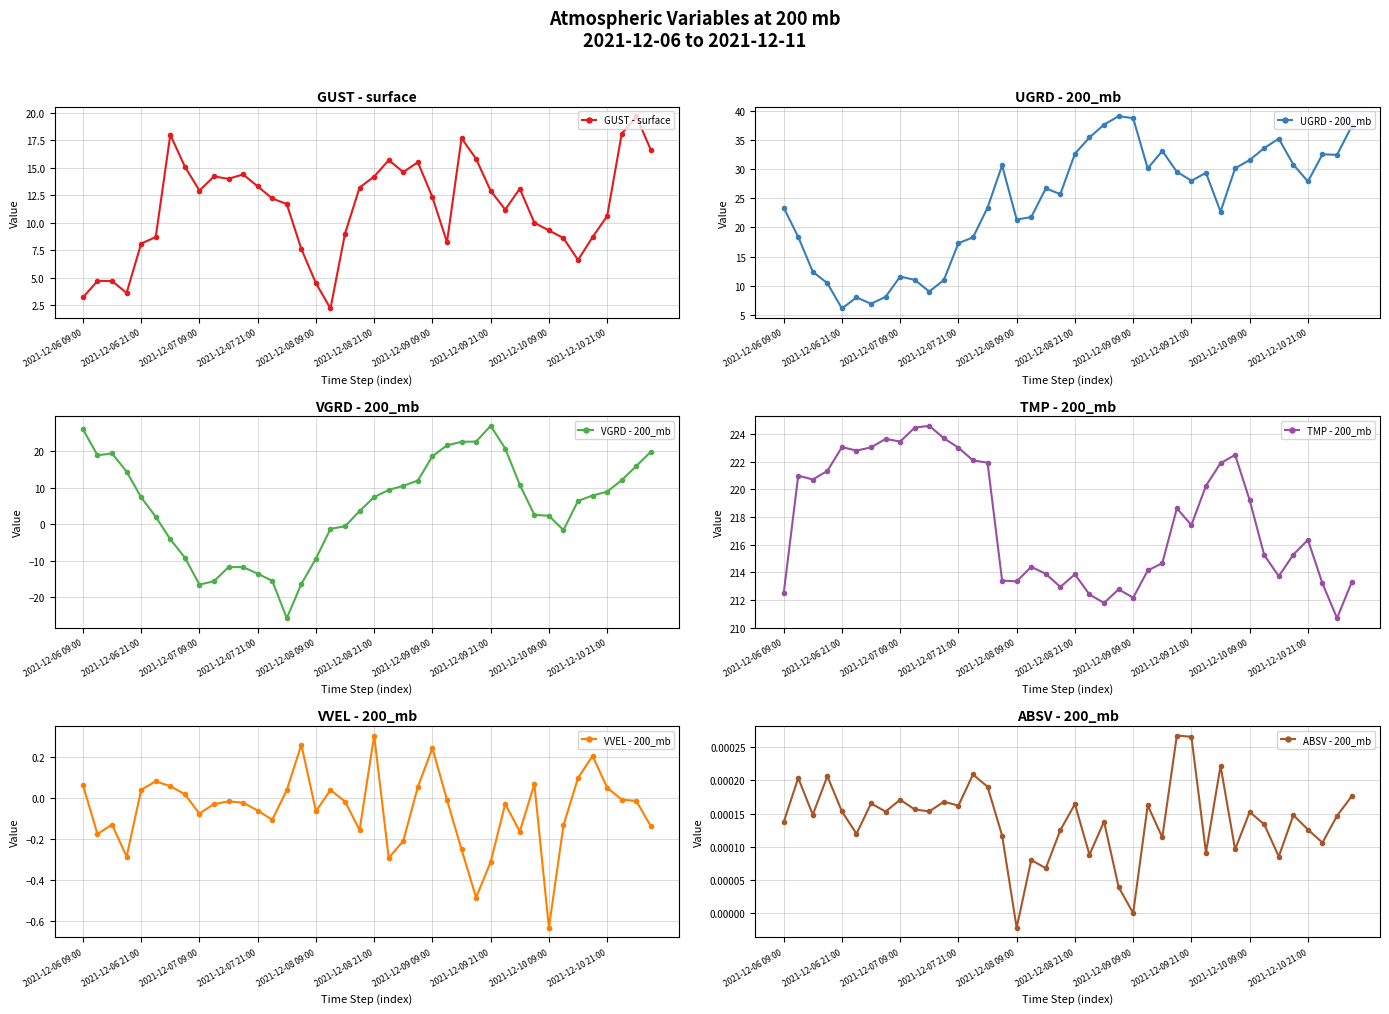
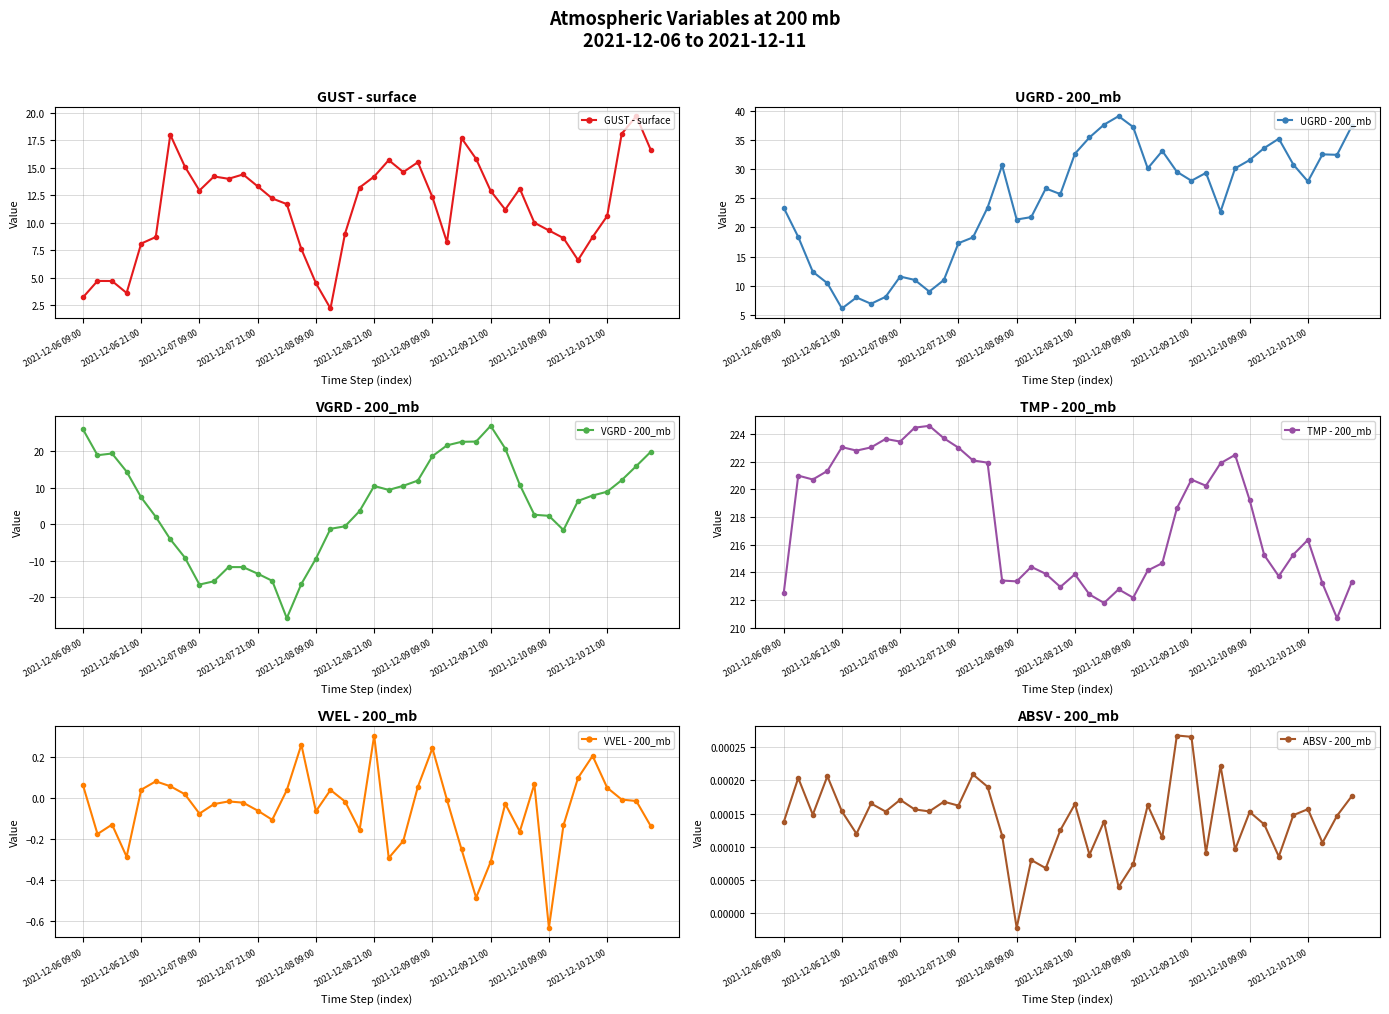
UGRD - 200_mb, 2021-12-09 09:00: 39 -> 37
VGRD - 200_mb, 2021-12-08 21:00: 7 -> 10
TMP - 200_mb, 2021-12-09 21:00: 217.4 -> 220.7
ABSV - 200_mb, 2021-12-09 09:00: 0.0000 -> 0.0001
ABSV - 200_mb, 2021-12-10 21:00: 0.00013 -> 0.00016
